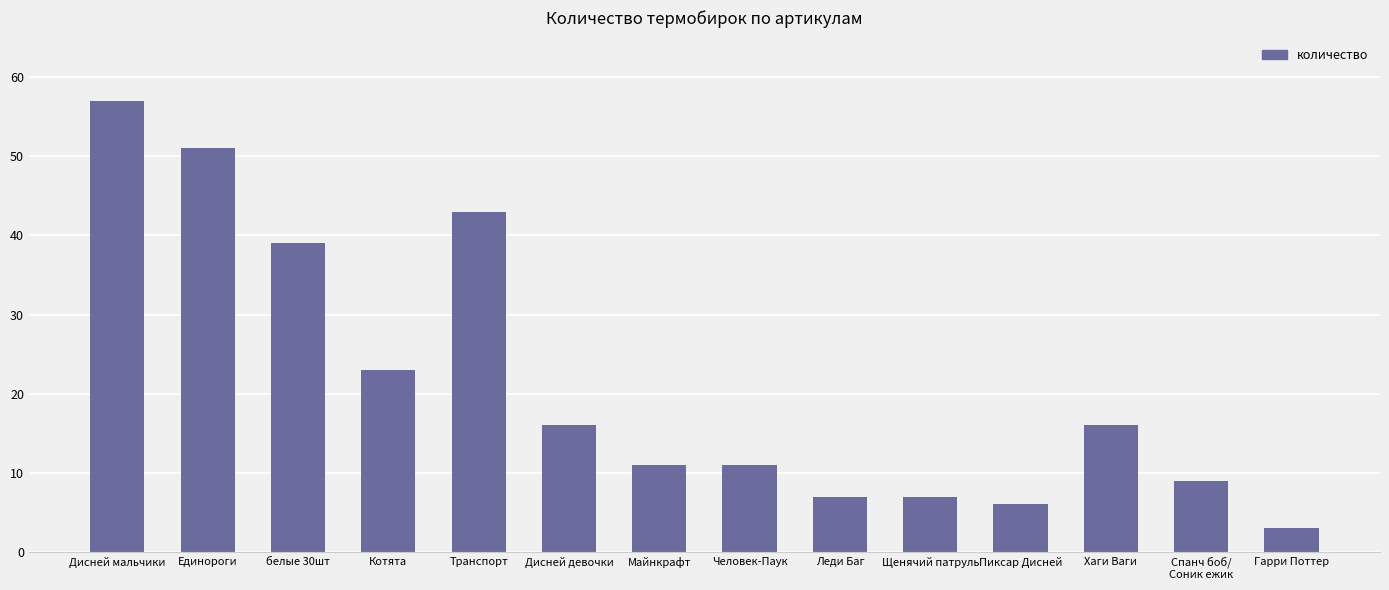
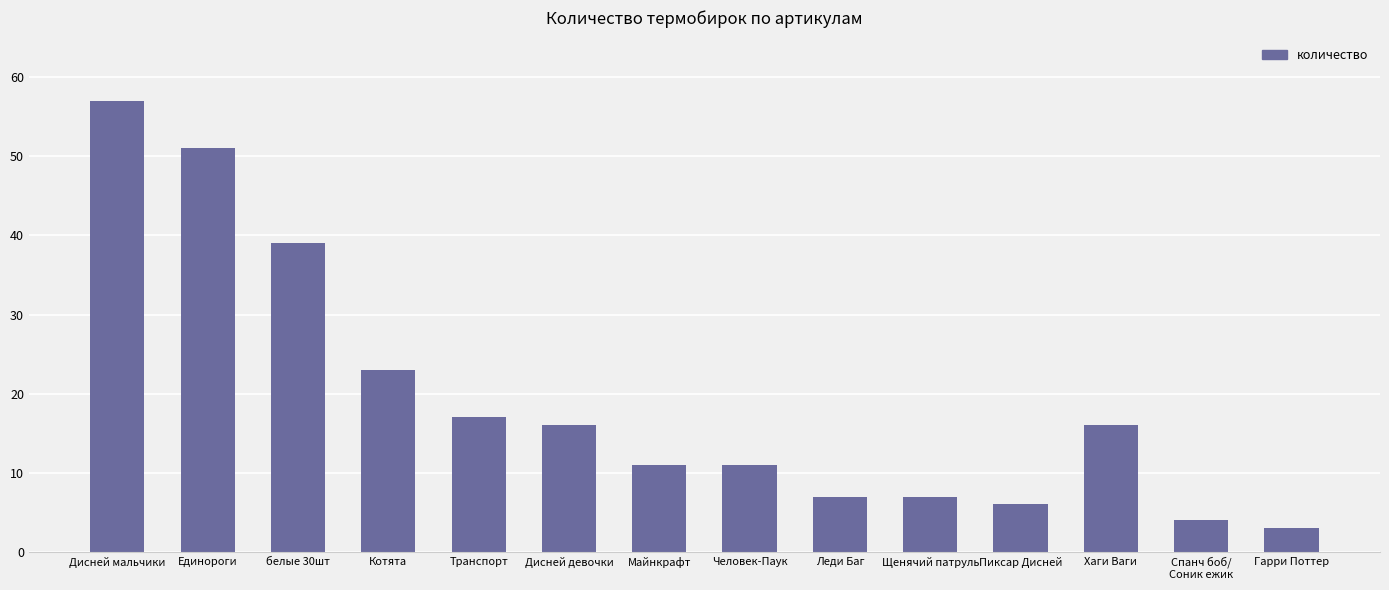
Транспорт: 43 -> 17
Спанч боб/ Соник ежик: 9 -> 4
